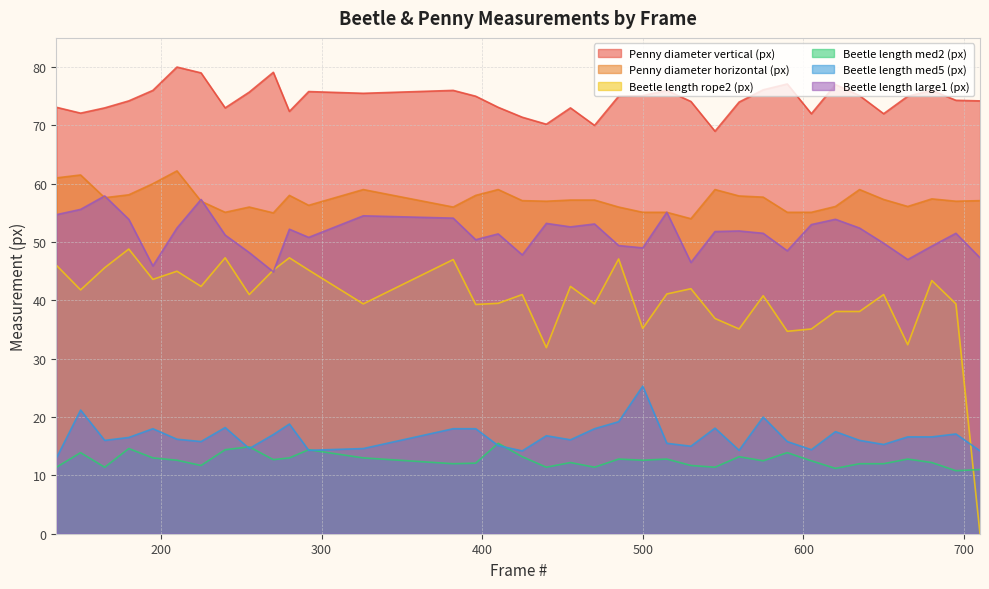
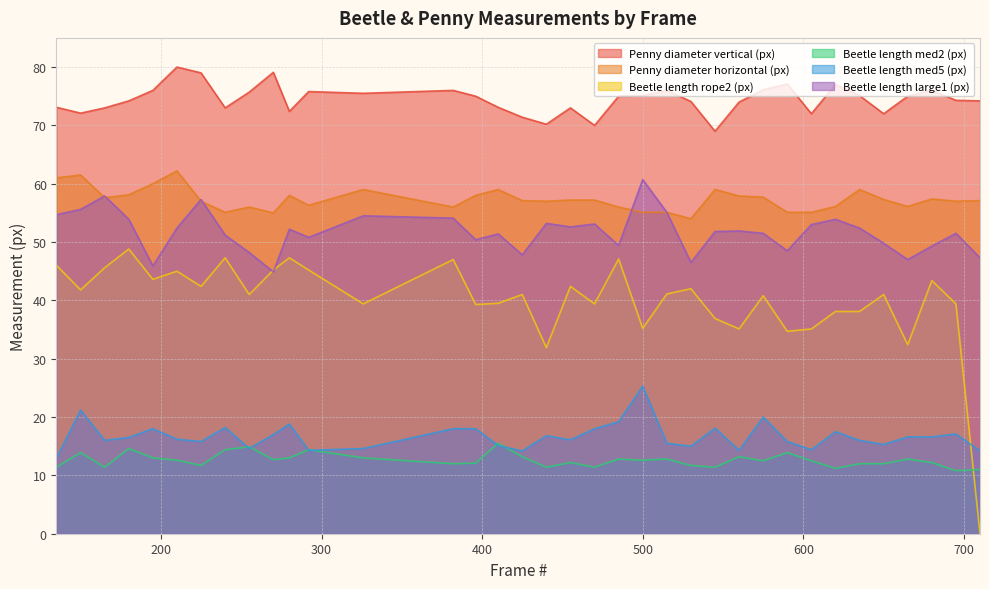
Beetle length large1 (px), 500: 49 -> 61
